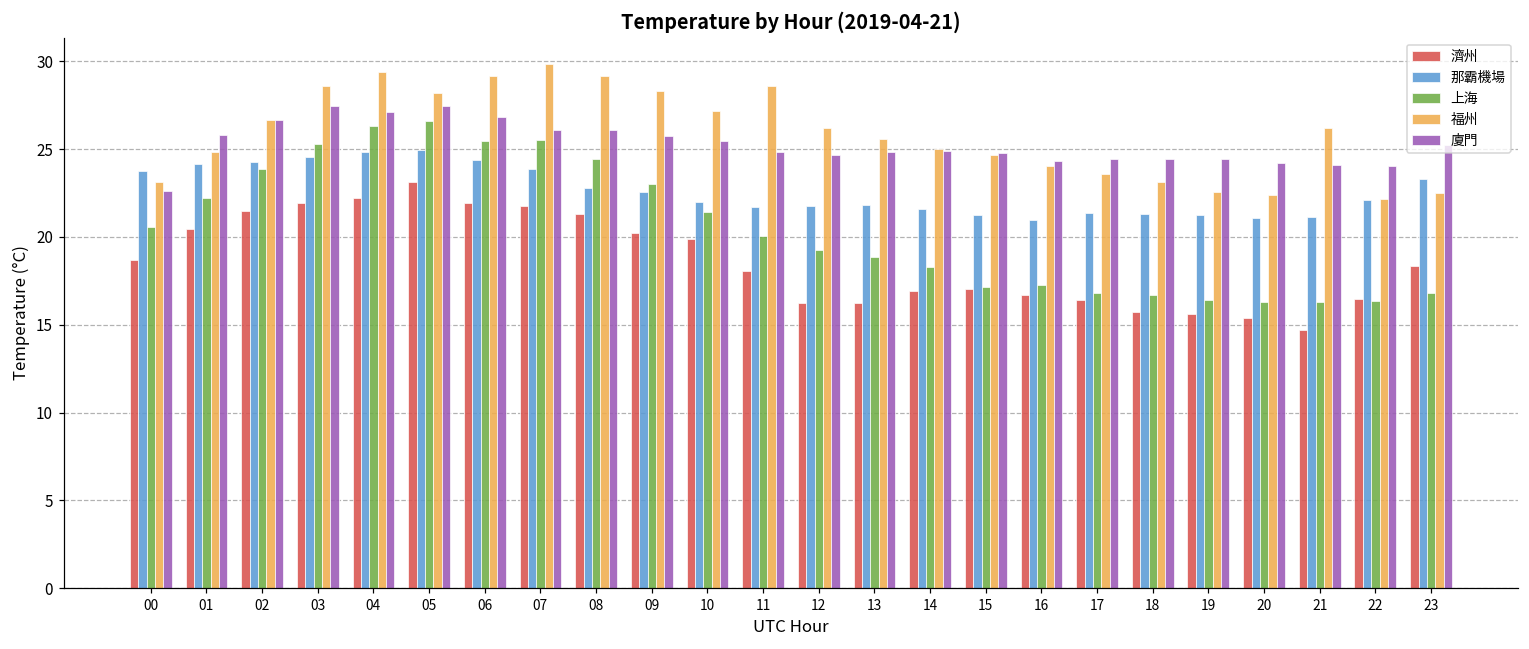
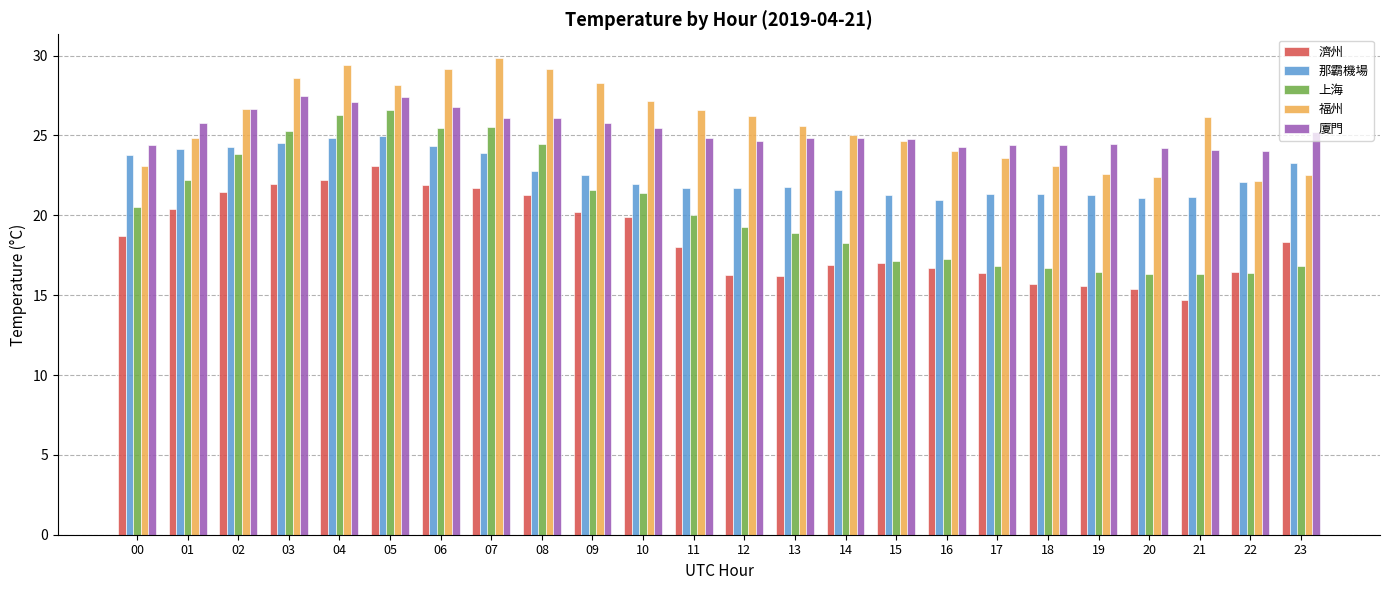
廈門, 00: 22.6 -> 24.4
上海, 09: 23.0 -> 21.6
福州, 11: 28.6 -> 26.6
